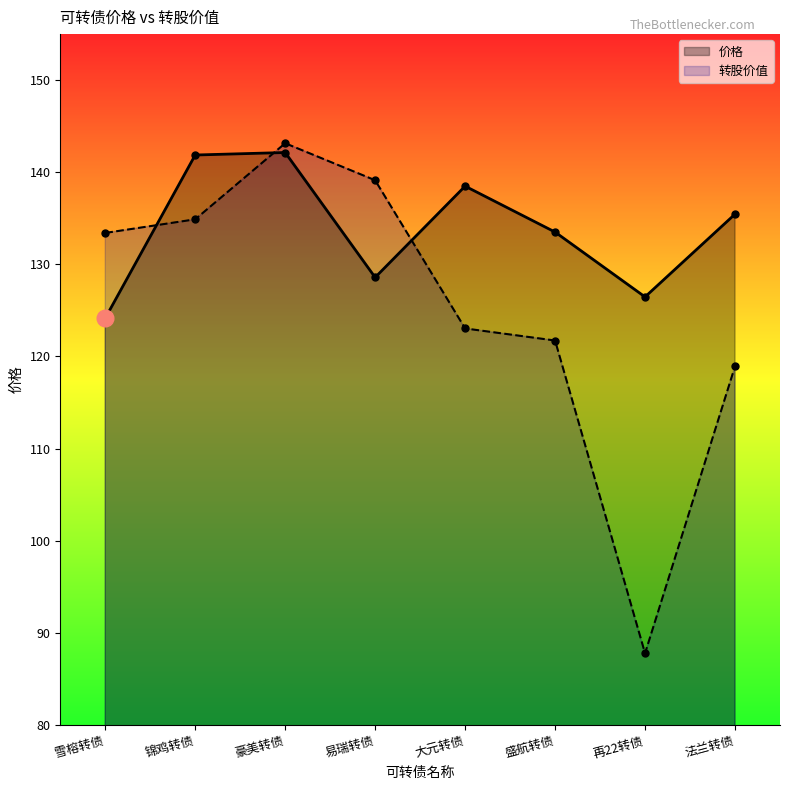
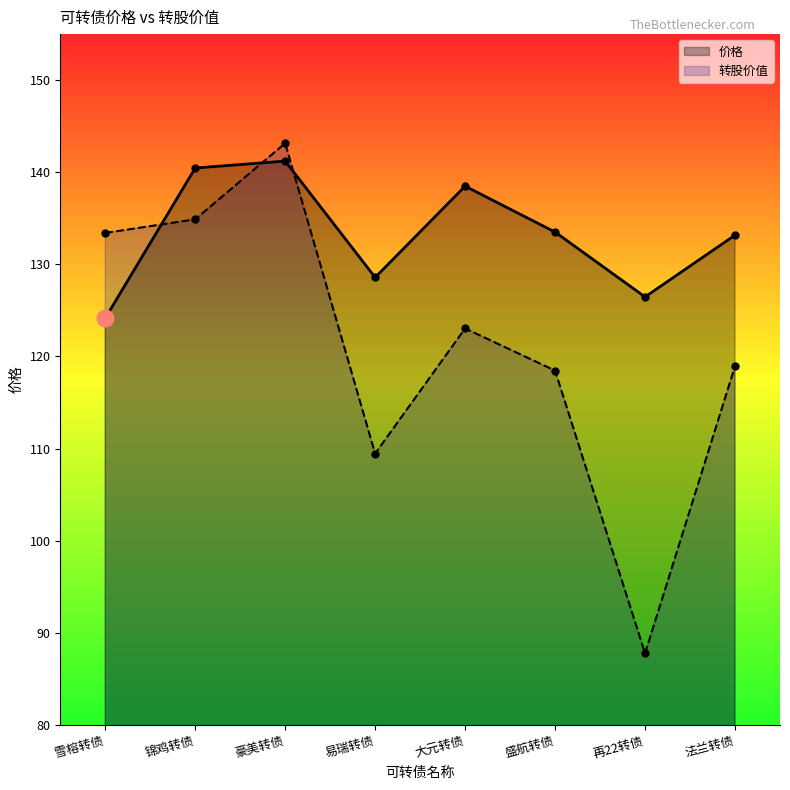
价格, 锦鸡转债: 142 -> 140
价格, 豪美转债: 142 -> 141
转股价值, 易瑞转债: 139 -> 109
转股价值, 盛航转债: 122 -> 118
价格, 法兰转债: 135 -> 133
